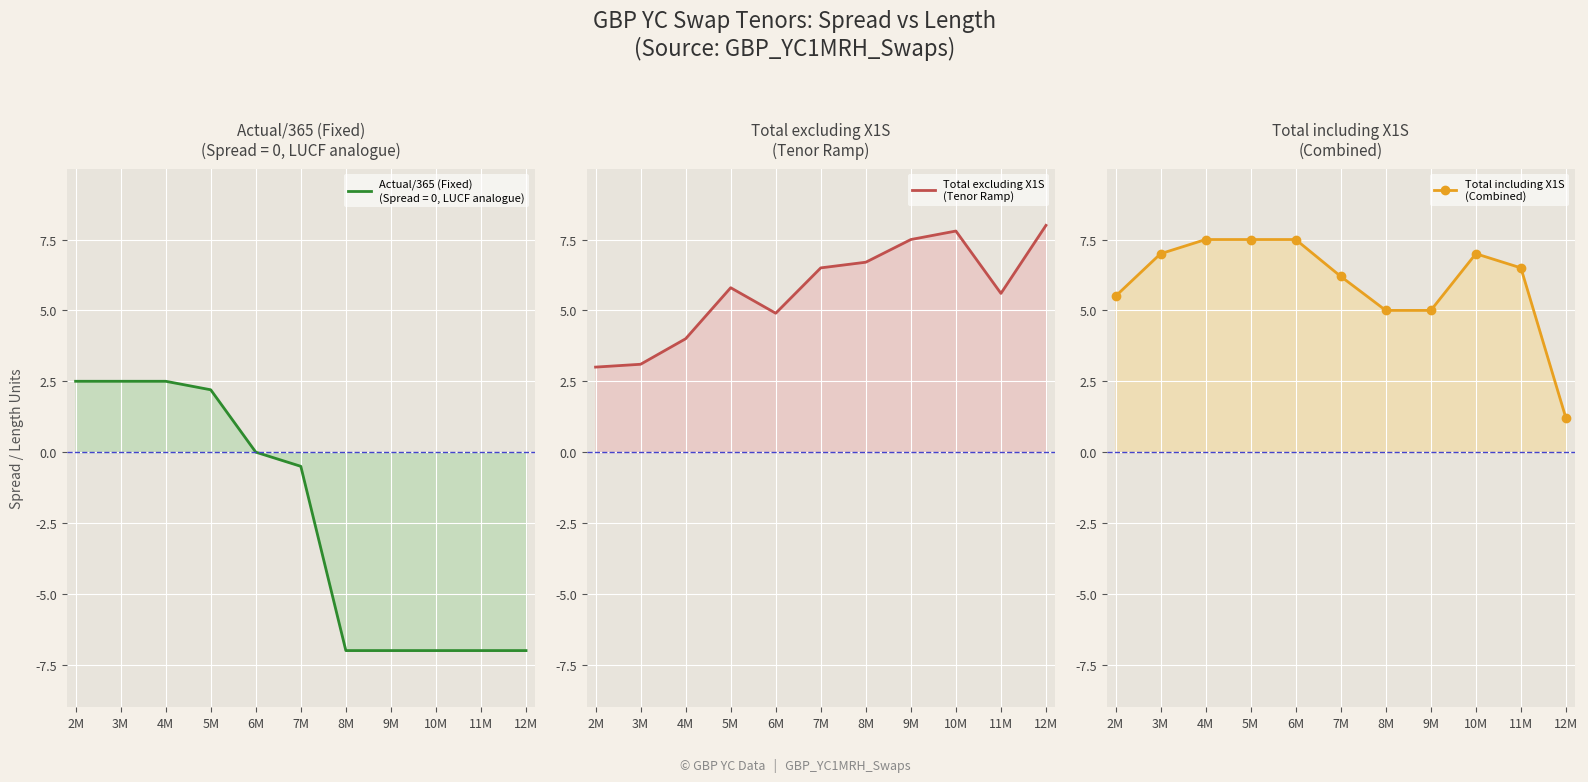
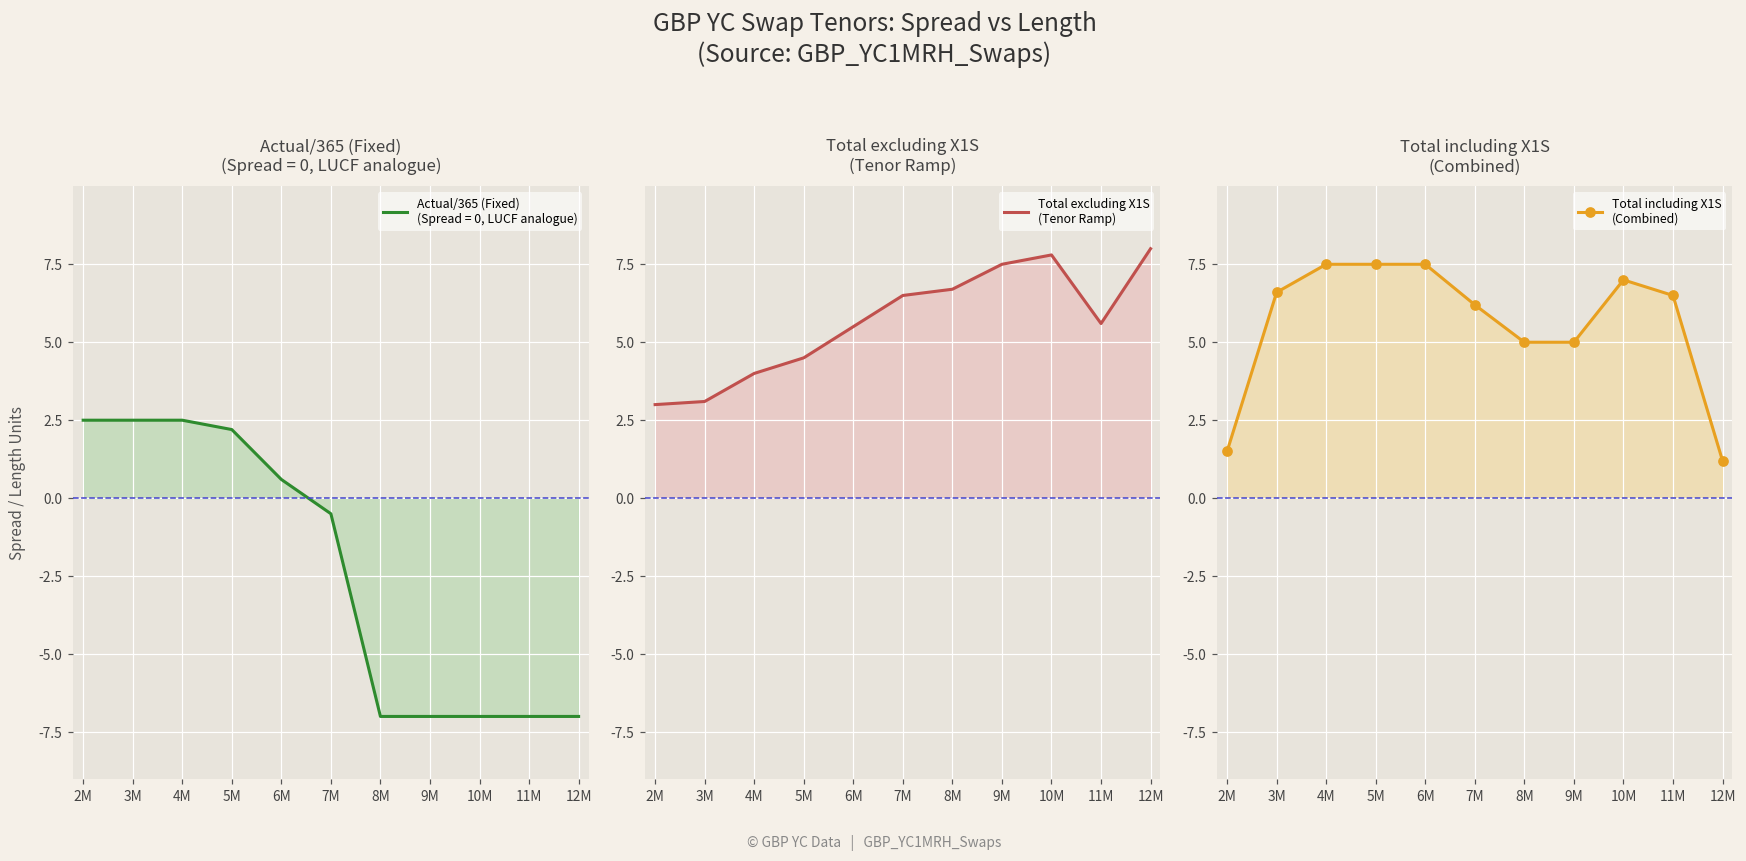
Actual/365 (Fixed) (Spread = 0, LUCF analogue), Actual/365 (Fixed) (Spread = 0, LUCF analogue), 6M: 0.0 -> 0.6
Total excluding X1S (Tenor Ramp), 5M: 5.8 -> 4.5
Total excluding X1S (Tenor Ramp), 6M: 4.9 -> 5.5
Total including X1S (Combined), 2M: 5.5 -> 1.5
Total including X1S (Combined), 3M: 7.0 -> 6.6
